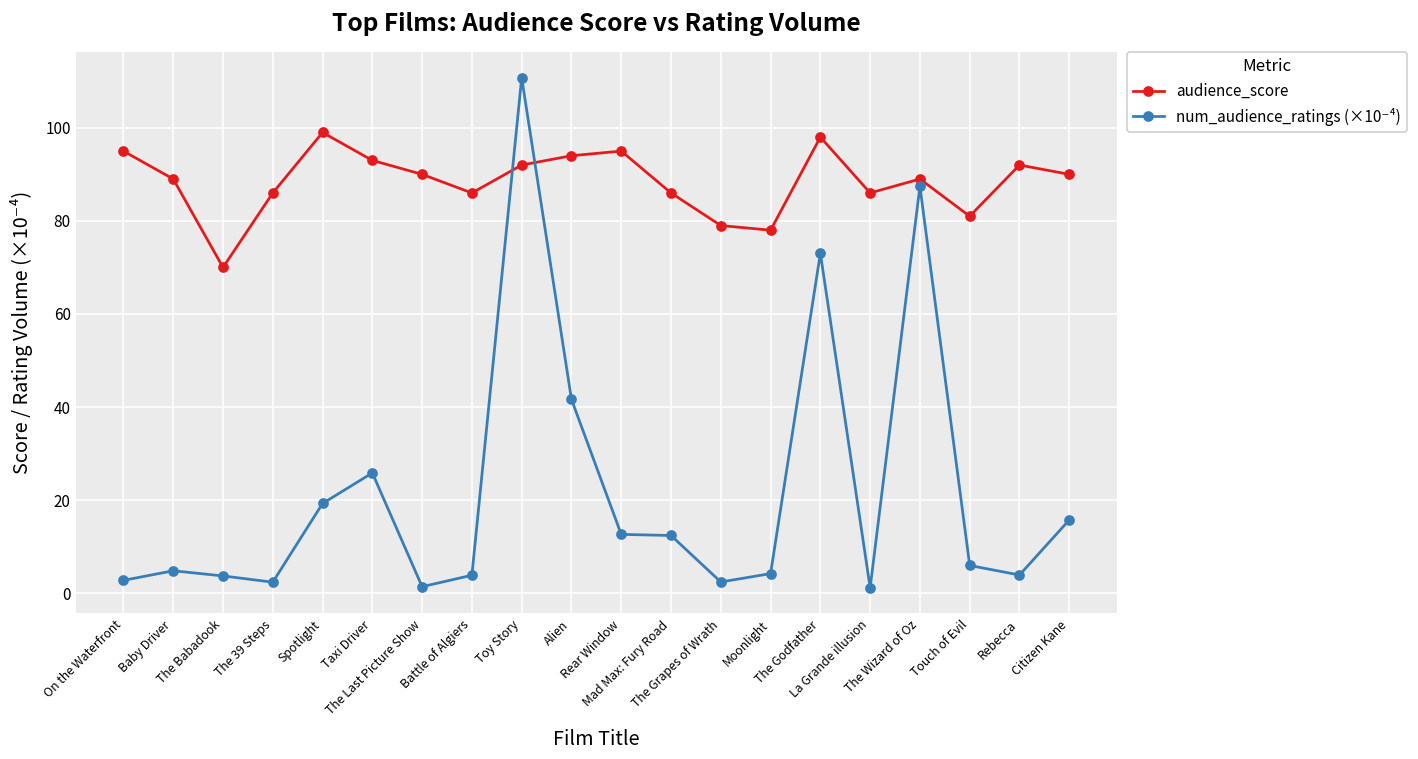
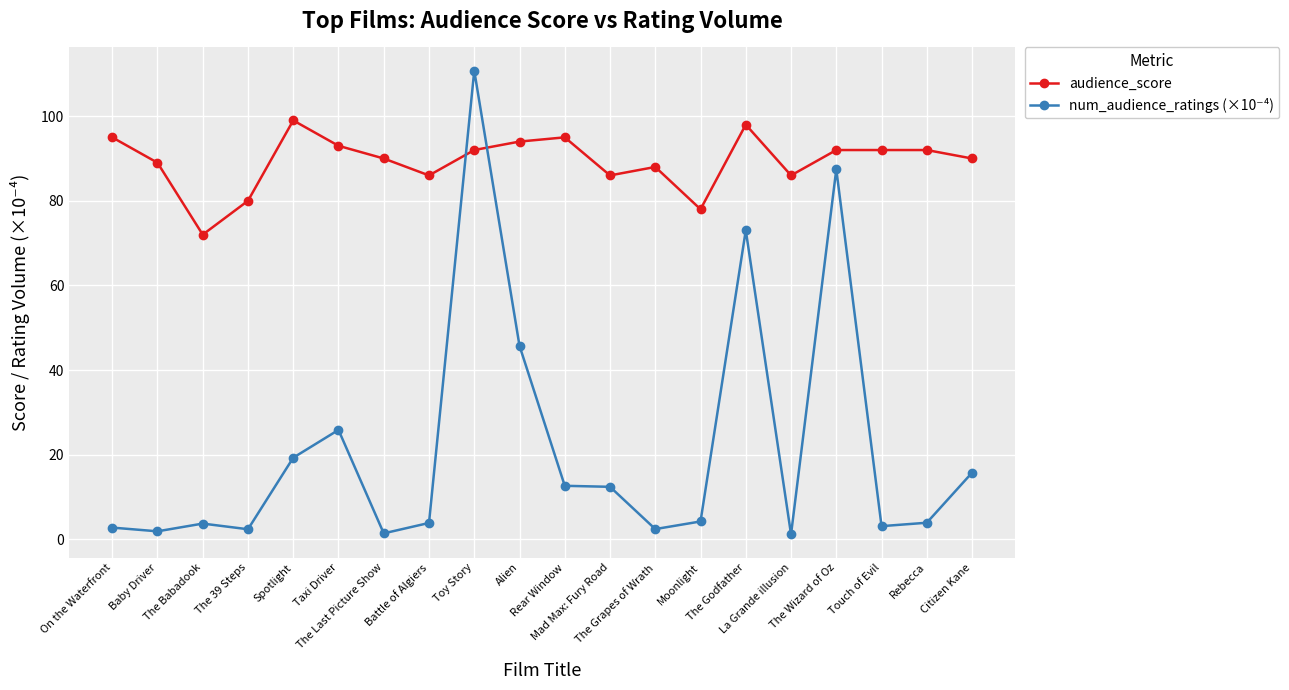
num_audience_ratings (×10⁻⁴), Baby Driver: 5 -> 2
audience_score, The Babadook: 70 -> 72
audience_score, The 39 Steps: 86 -> 80
num_audience_ratings (×10⁻⁴), Alien: 42 -> 46
audience_score, The Grapes of Wrath: 79 -> 88
audience_score, The Wizard of Oz: 89 -> 92
audience_score, Touch of Evil: 81 -> 92
num_audience_ratings (×10⁻⁴), Touch of Evil: 6 -> 3
